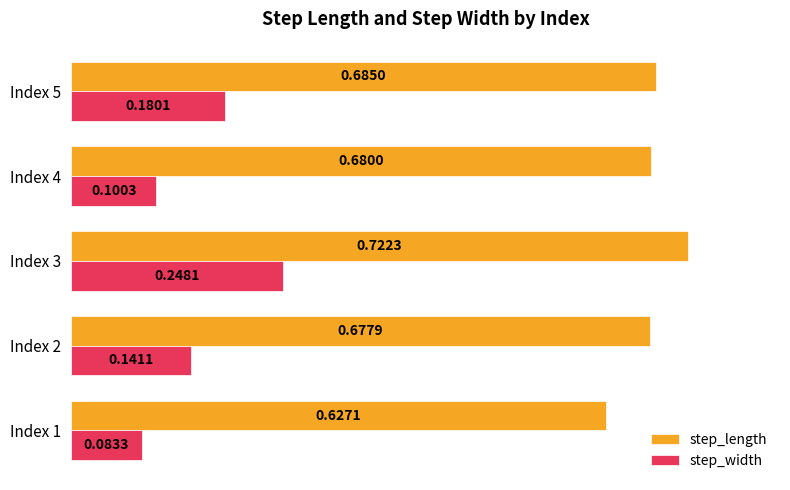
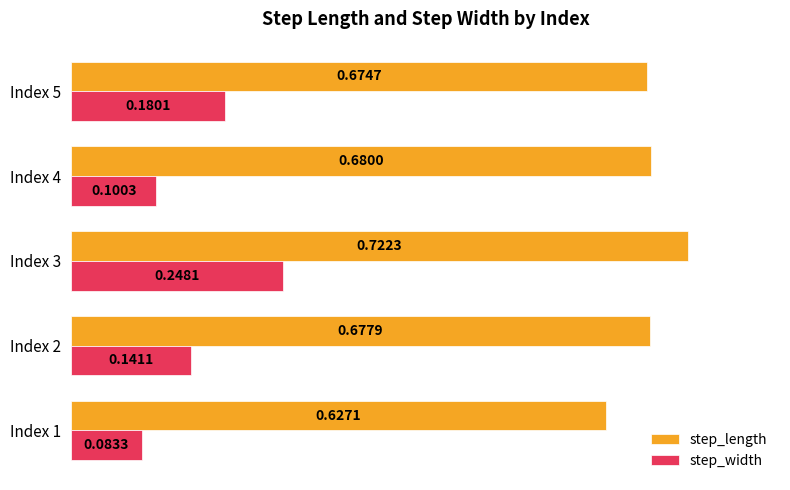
step_length, Index 5: 0.6850 -> 0.6747
